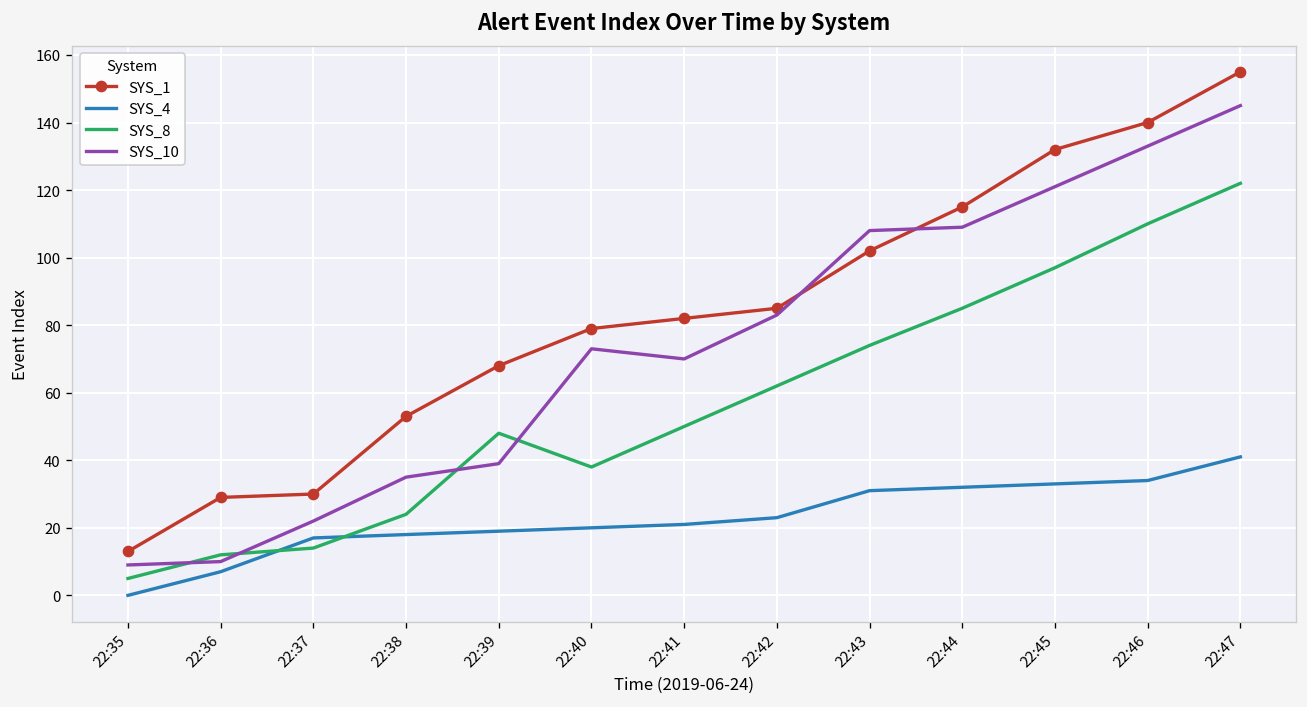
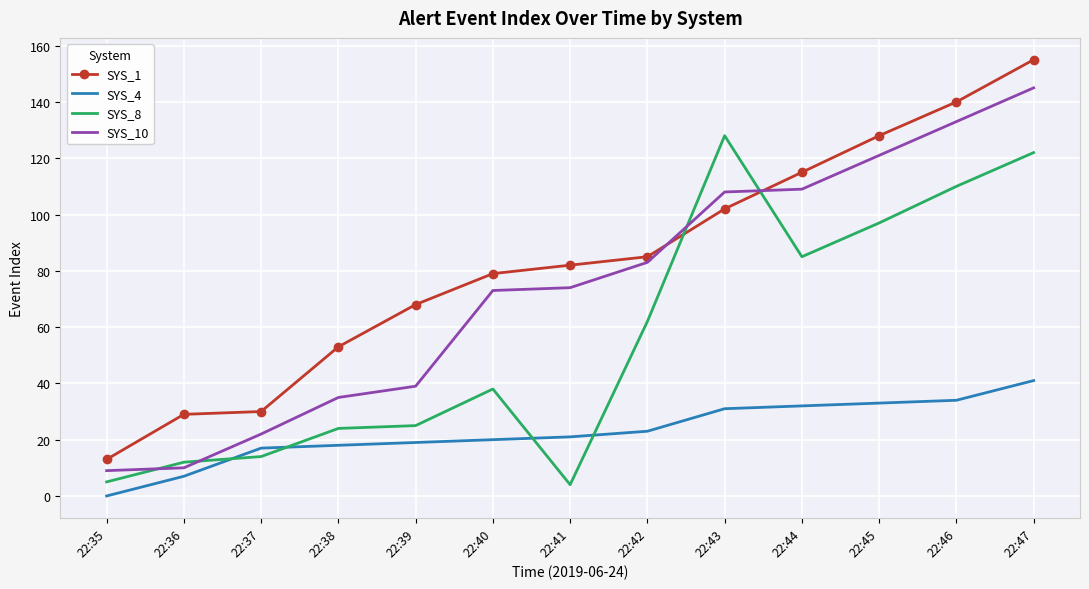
SYS_8, 22:39: 48 -> 25
SYS_8, 22:41: 50 -> 4
SYS_10, 22:41: 70 -> 74
SYS_8, 22:43: 74 -> 128
SYS_1, 22:45: 132 -> 128
